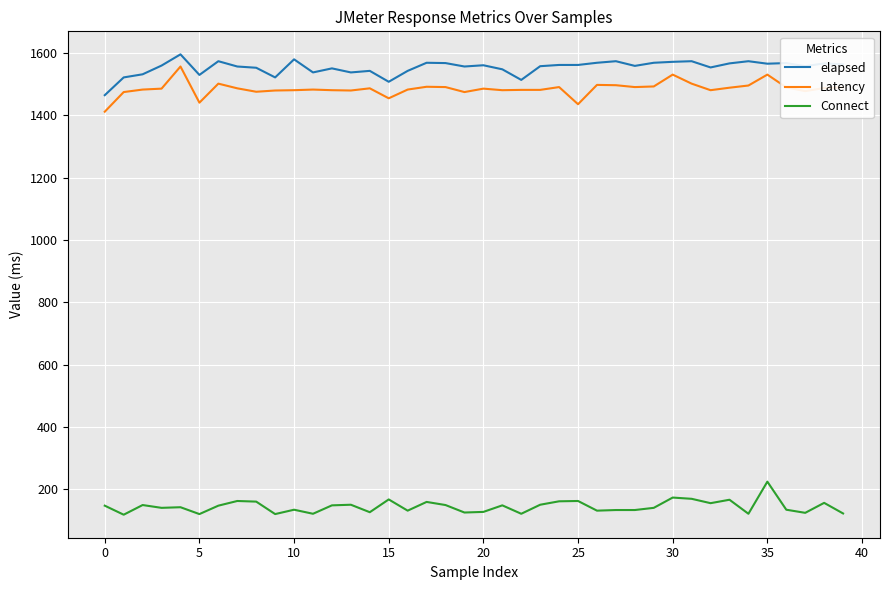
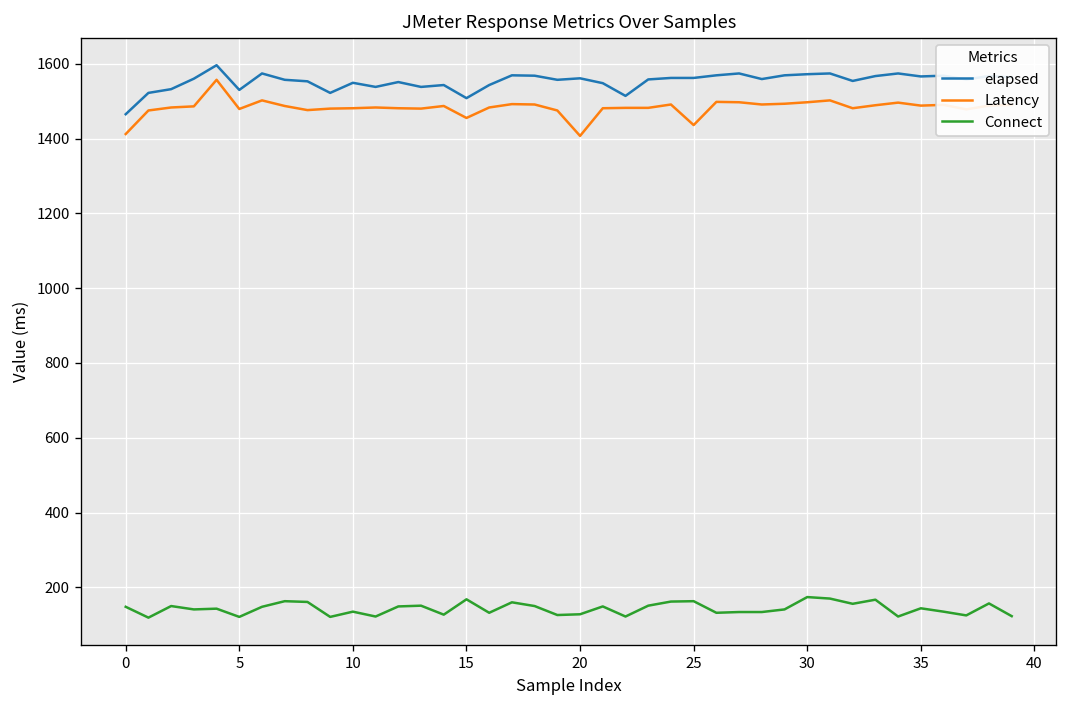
Latency, 5: 1440 -> 1480
elapsed, 10: 1580 -> 1550
Latency, 20: 1490 -> 1410
Latency, 30: 1530 -> 1500
Latency, 35: 1530 -> 1490
Connect, 35: 230 -> 140
